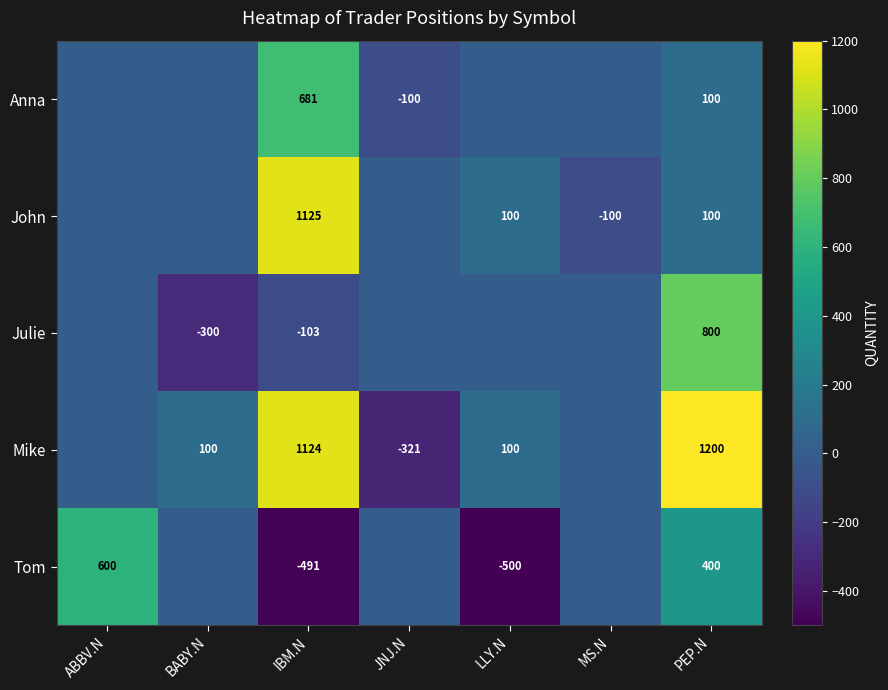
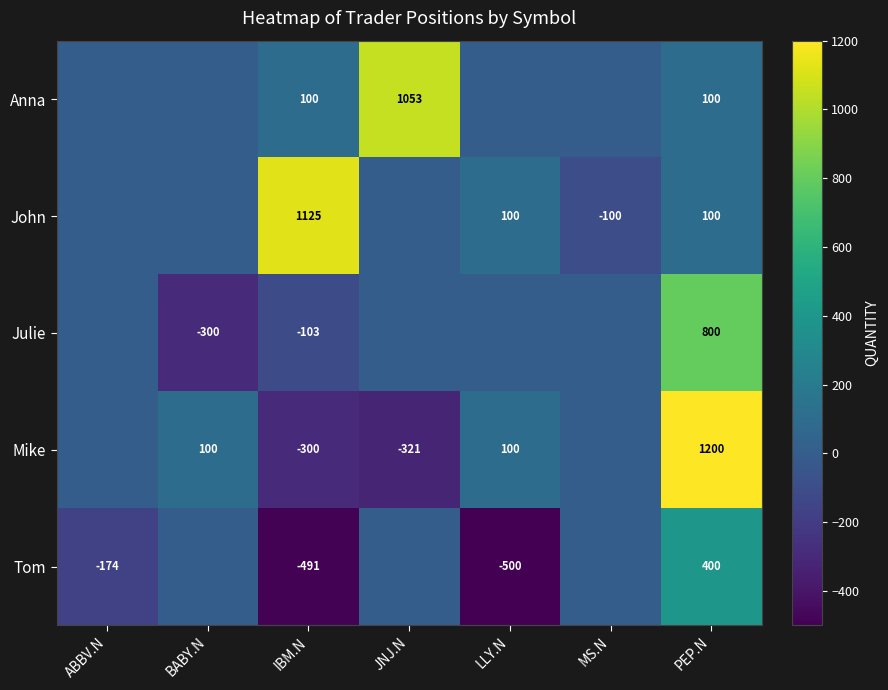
Anna, IBM.N: 681 -> 100
Anna, JNJ.N: -100 -> 1053
Mike, IBM.N: 1124 -> -300
Tom, ABBV.N: 600 -> -174
